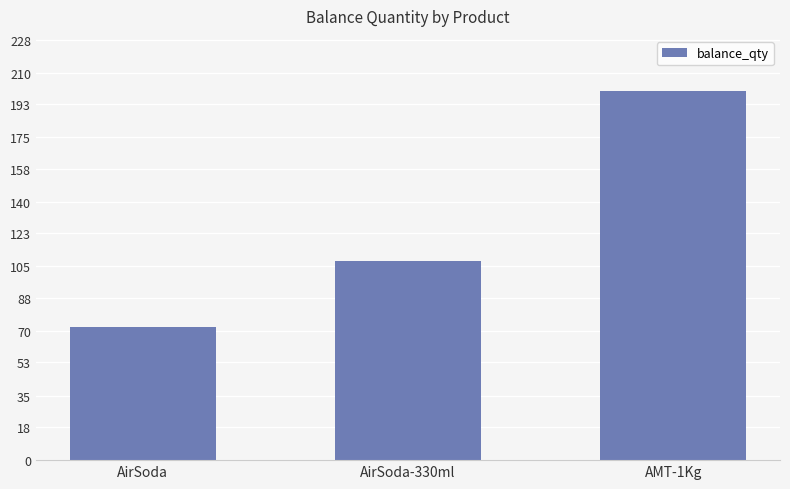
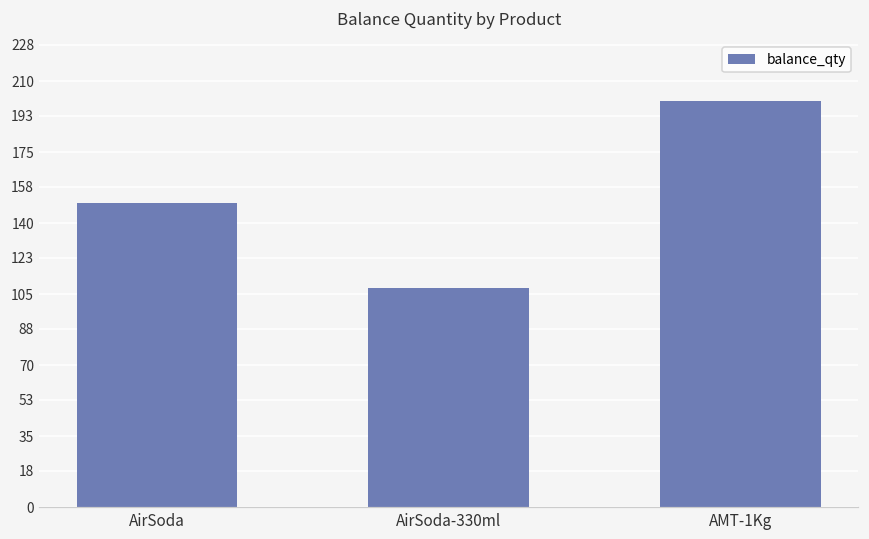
AirSoda: 72 -> 150
